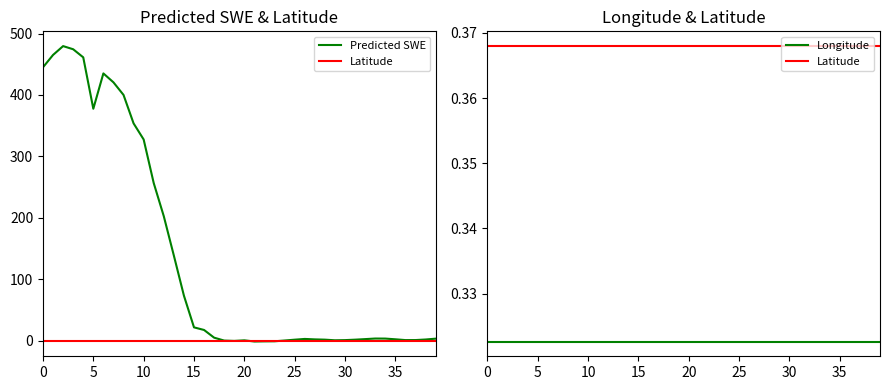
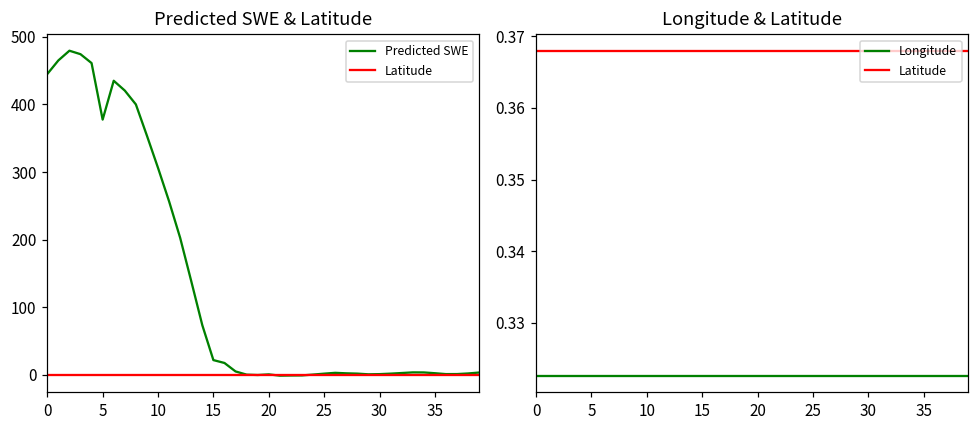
Predicted SWE & Latitude, Predicted SWE, 10: 330 -> 310
